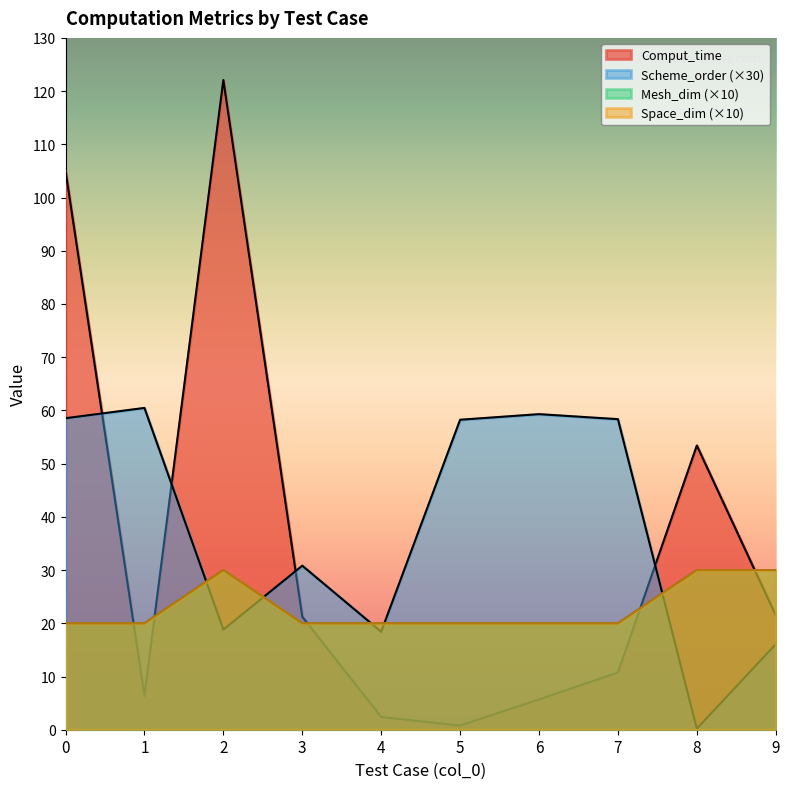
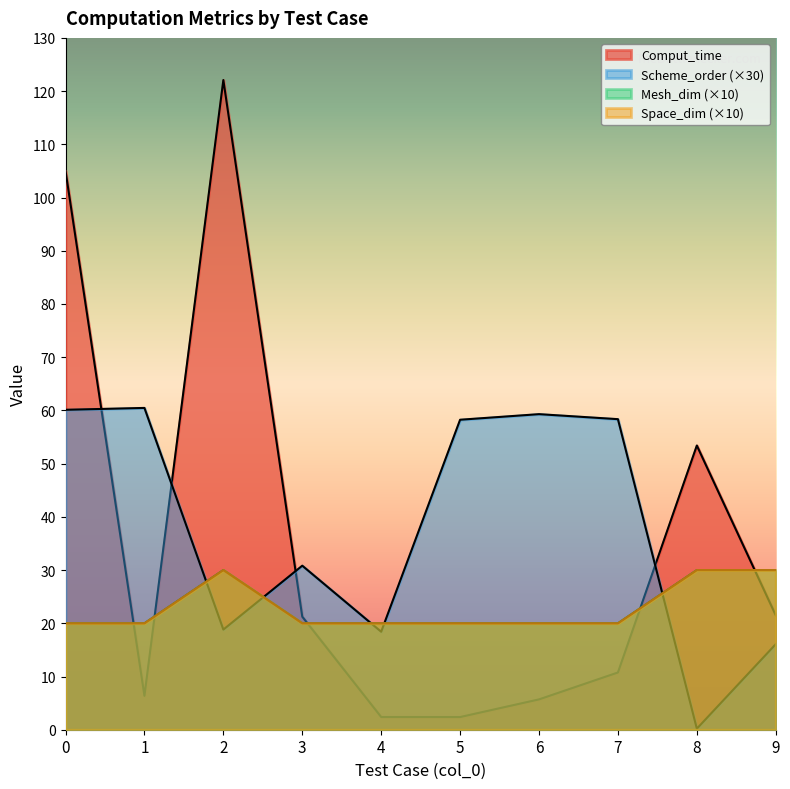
Scheme_order (×30), 0: 59 -> 60
Comput_time, 5: 1 -> 2
